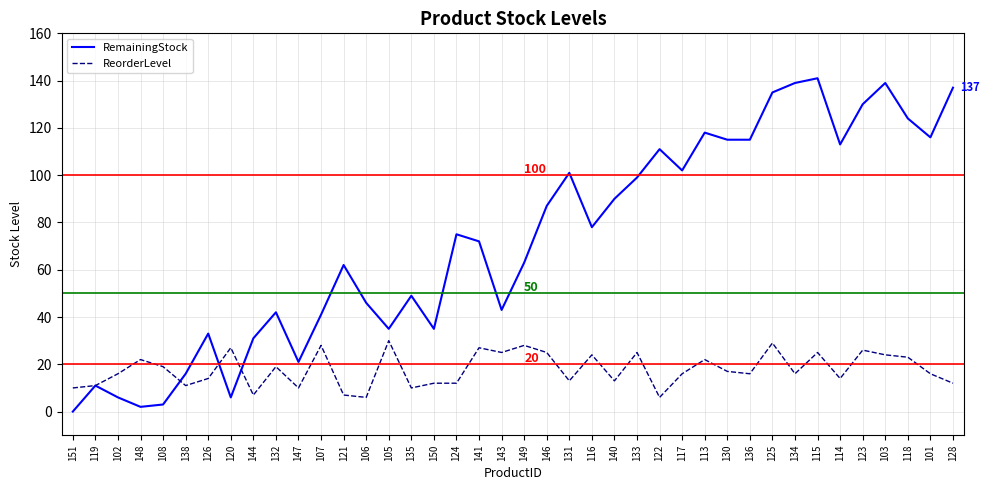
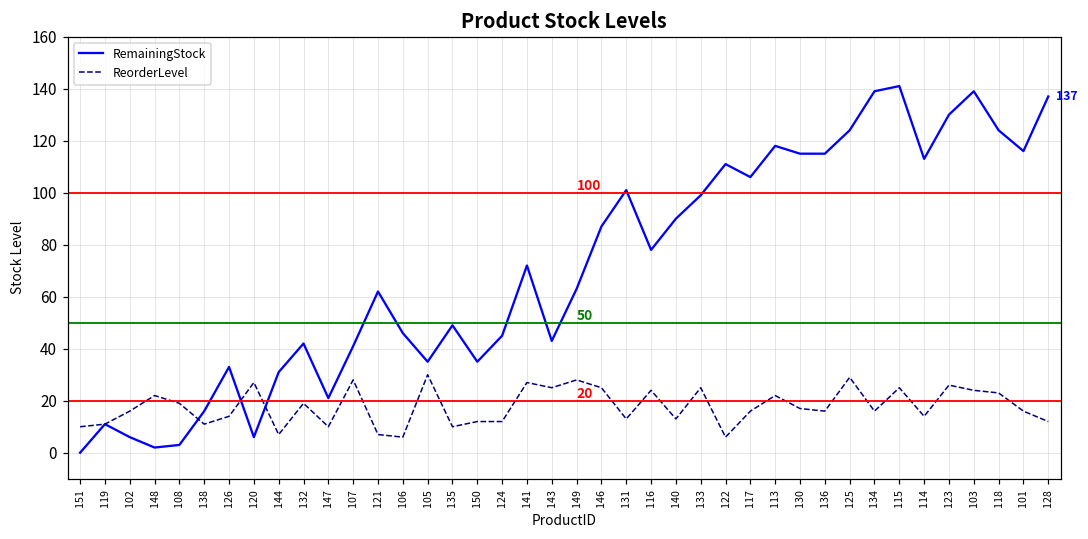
RemainingStock, 124: 75 -> 45
RemainingStock, 117: 102 -> 106
RemainingStock, 125: 135 -> 124
